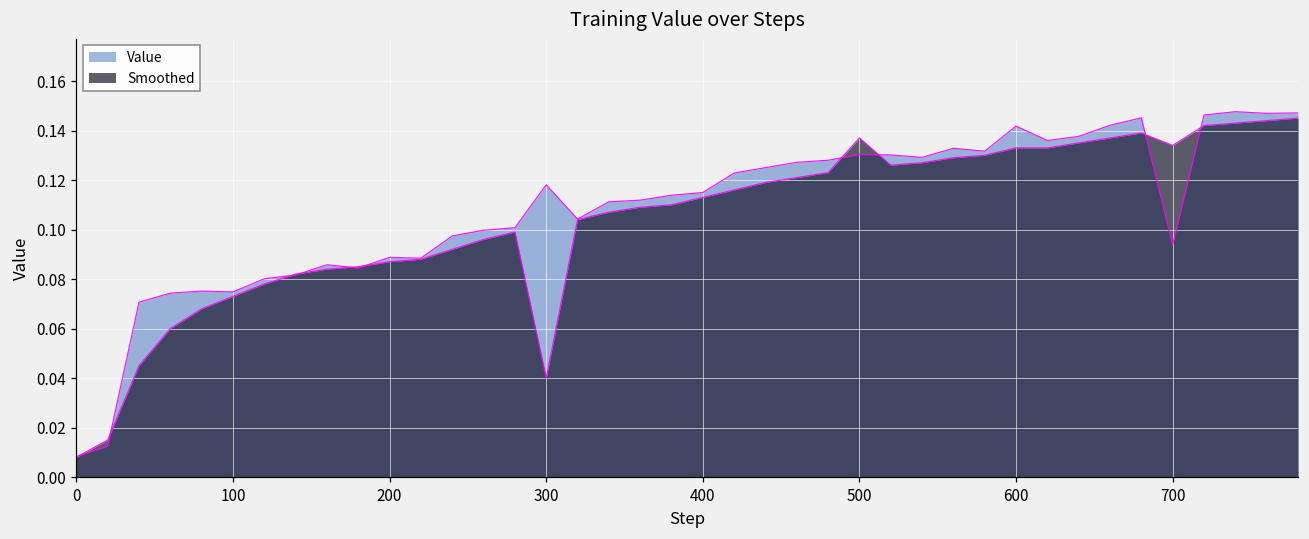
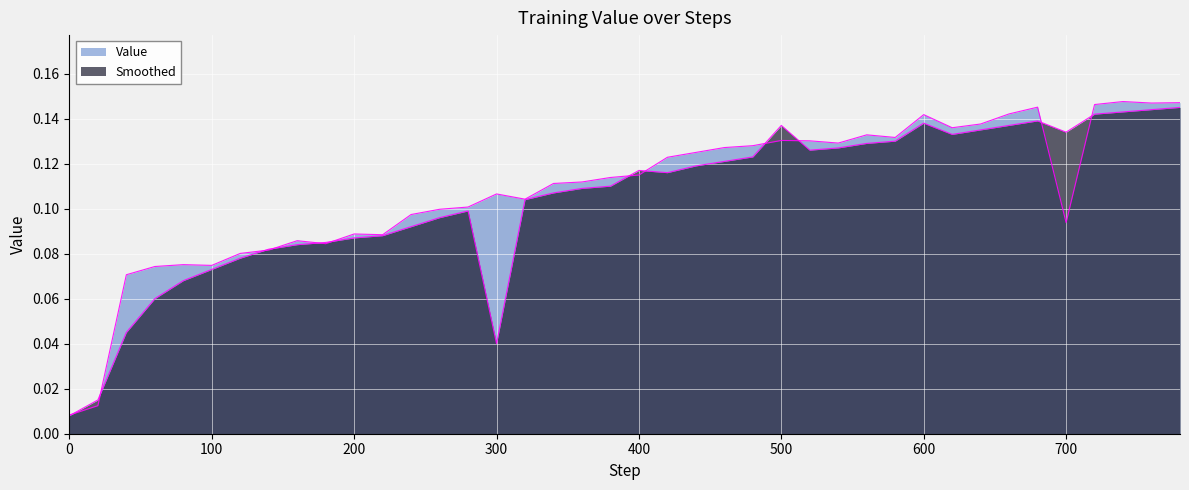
Value, 300: 0.118 -> 0.107
Smoothed, 400: 0.113 -> 0.117
Smoothed, 600: 0.133 -> 0.138
